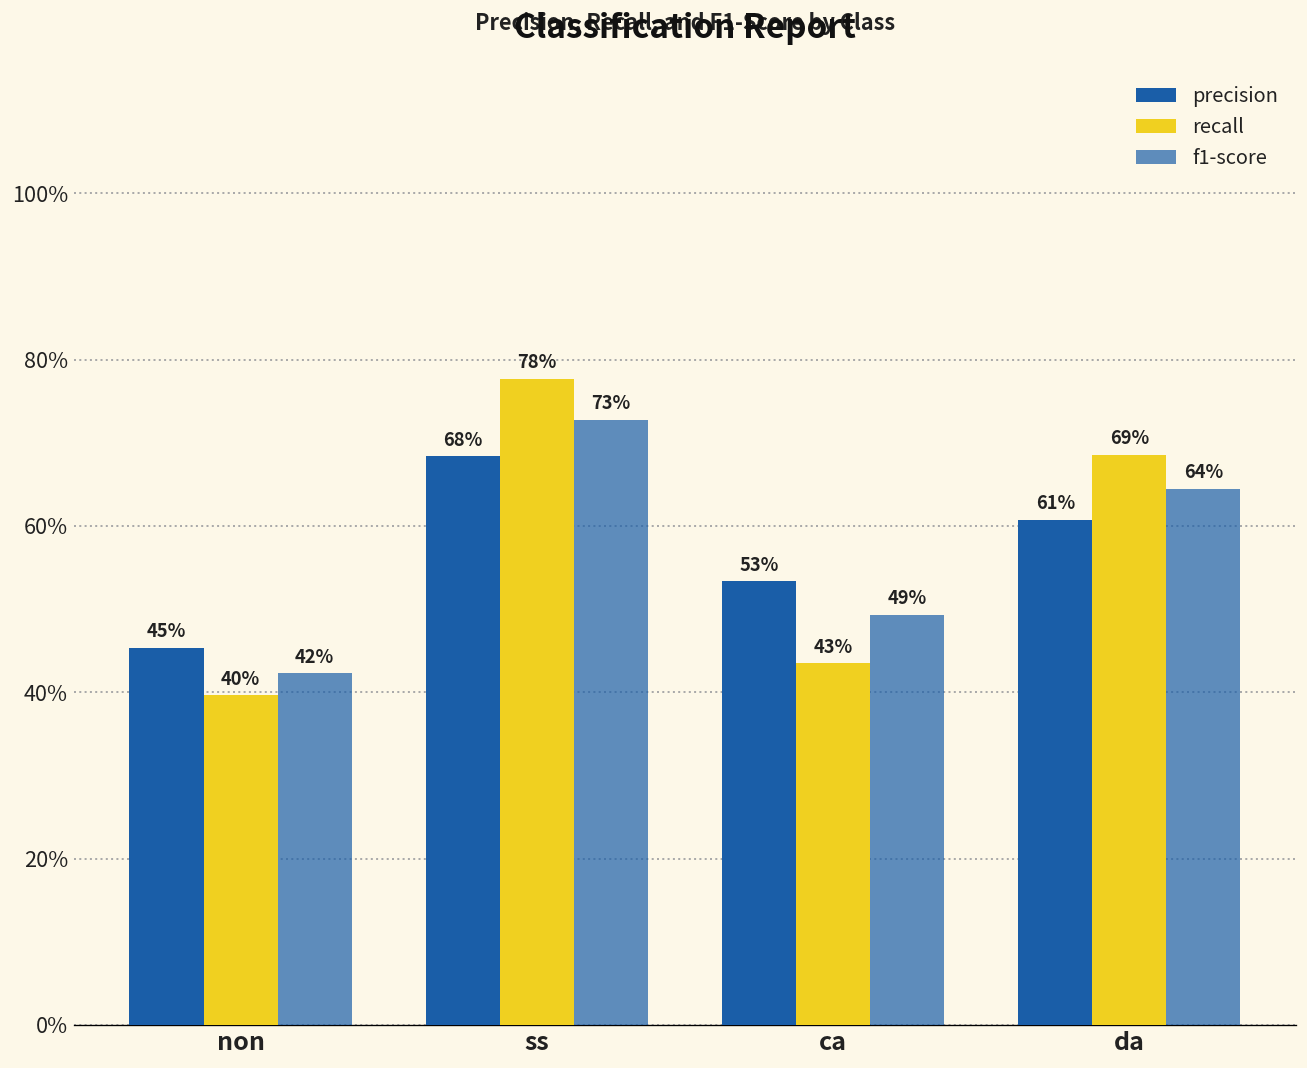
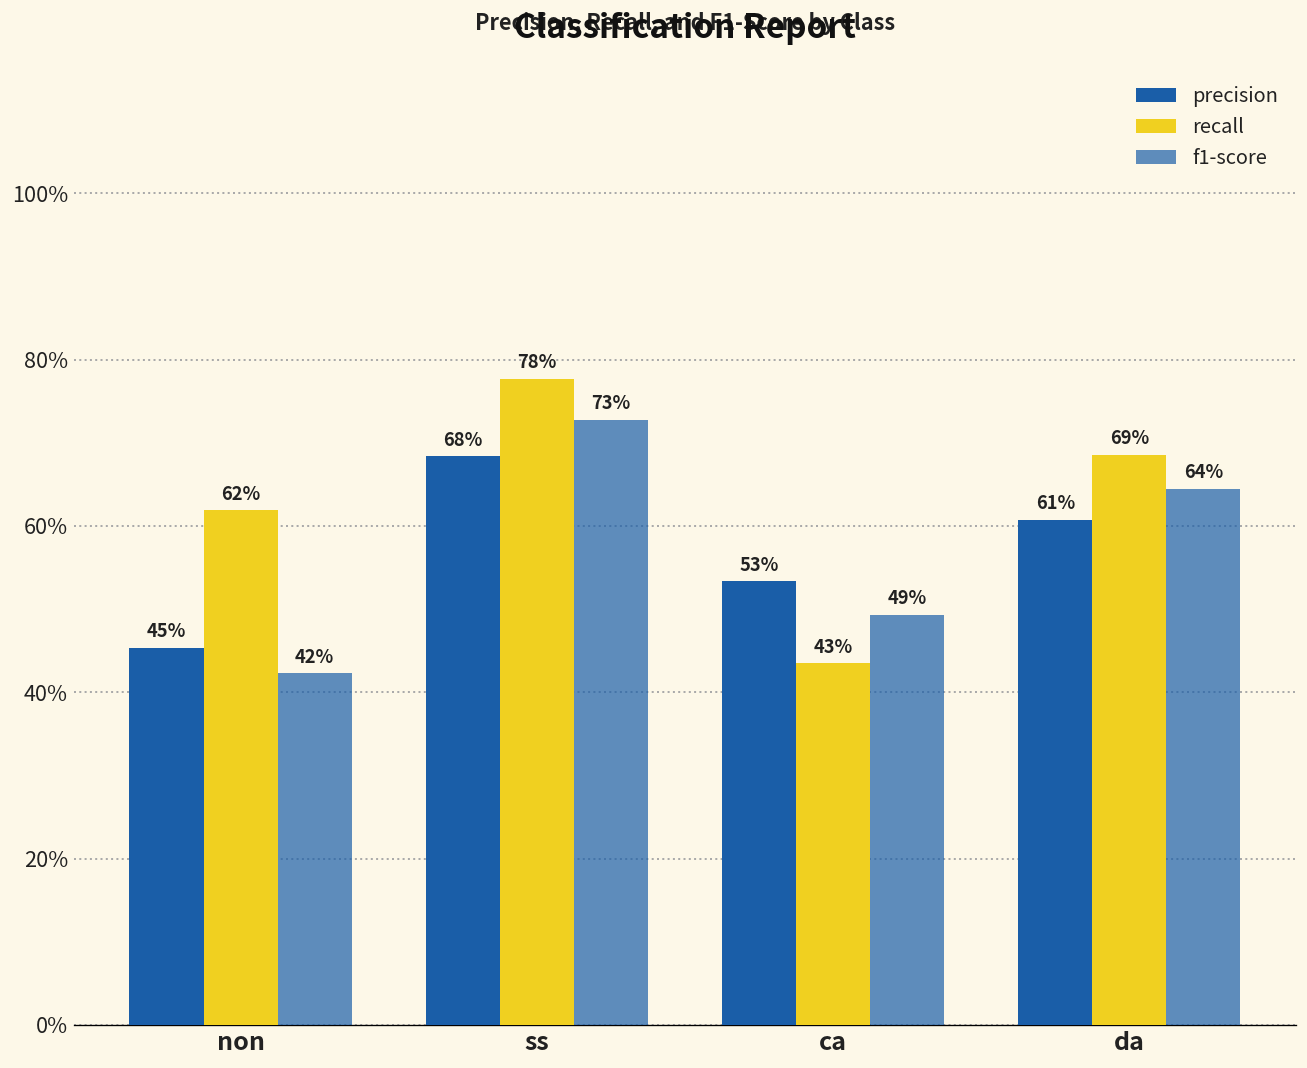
recall, non: 40% -> 62%
